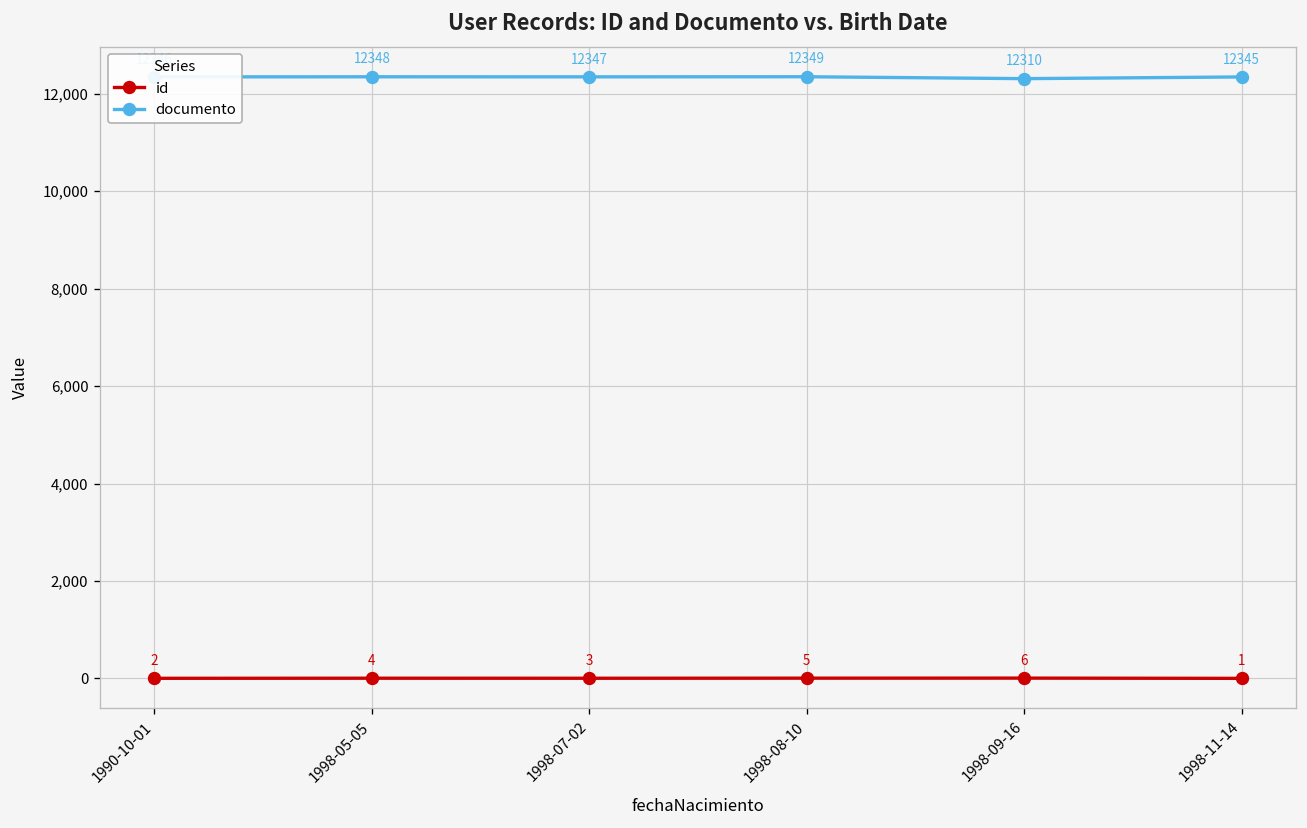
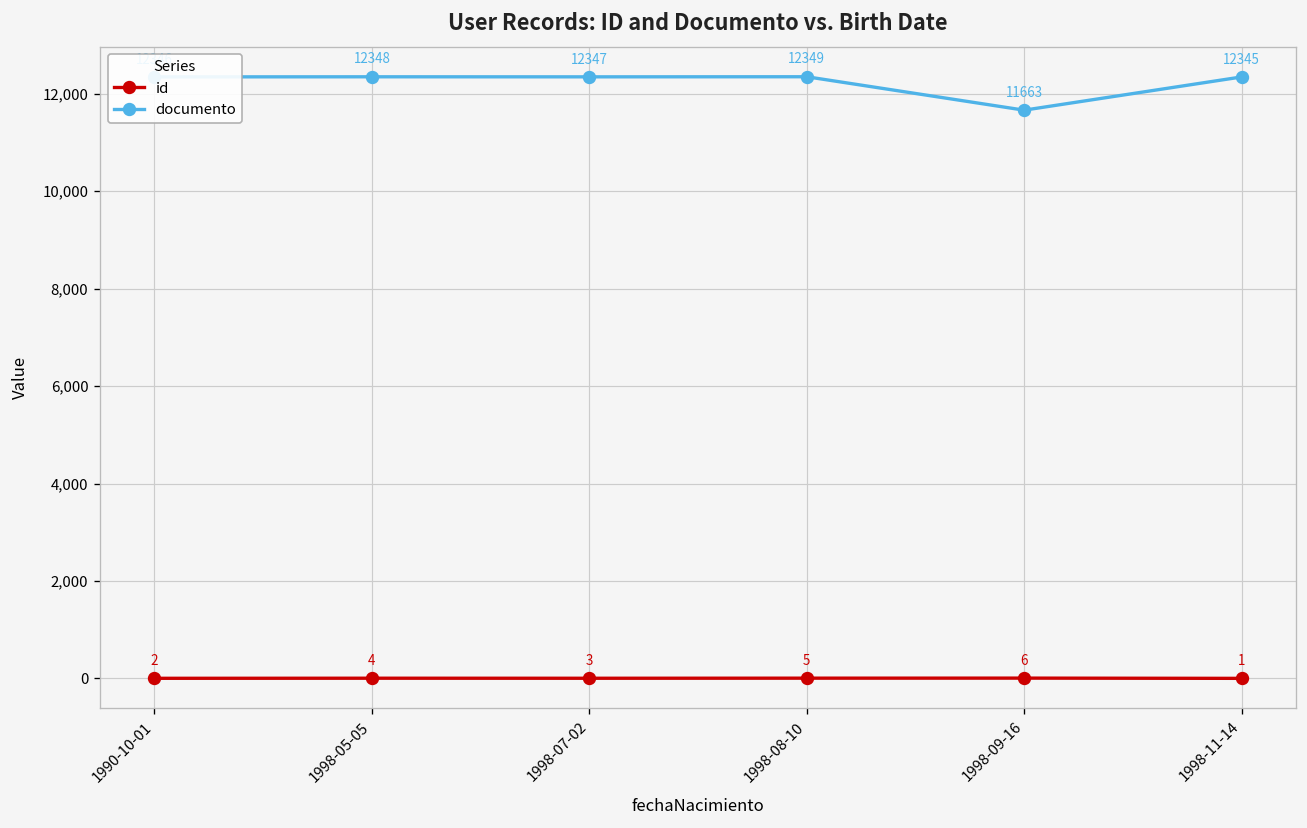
documento, 1998-09-16: 12310 -> 11663
